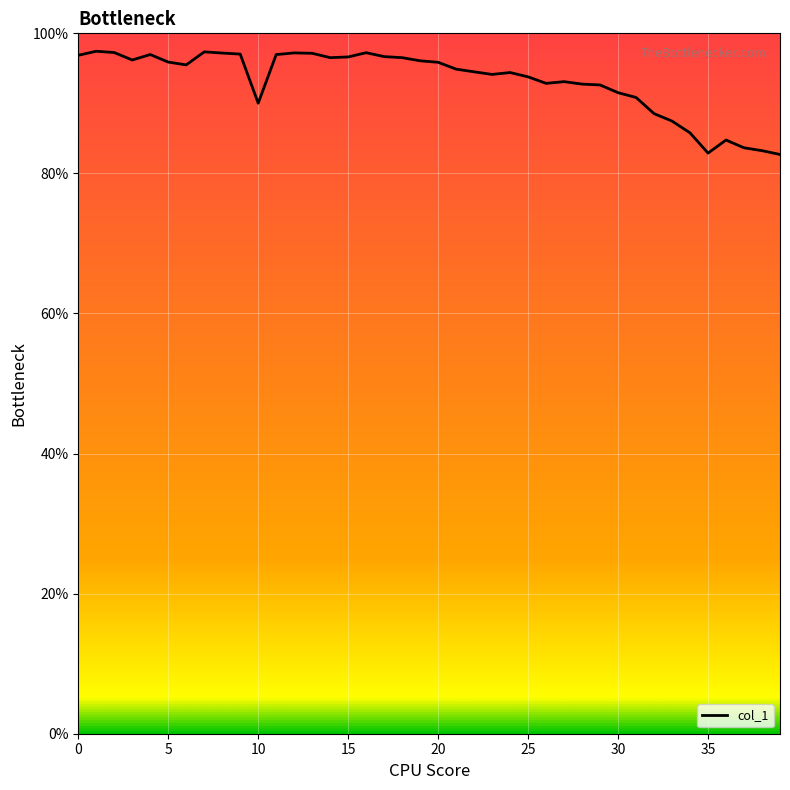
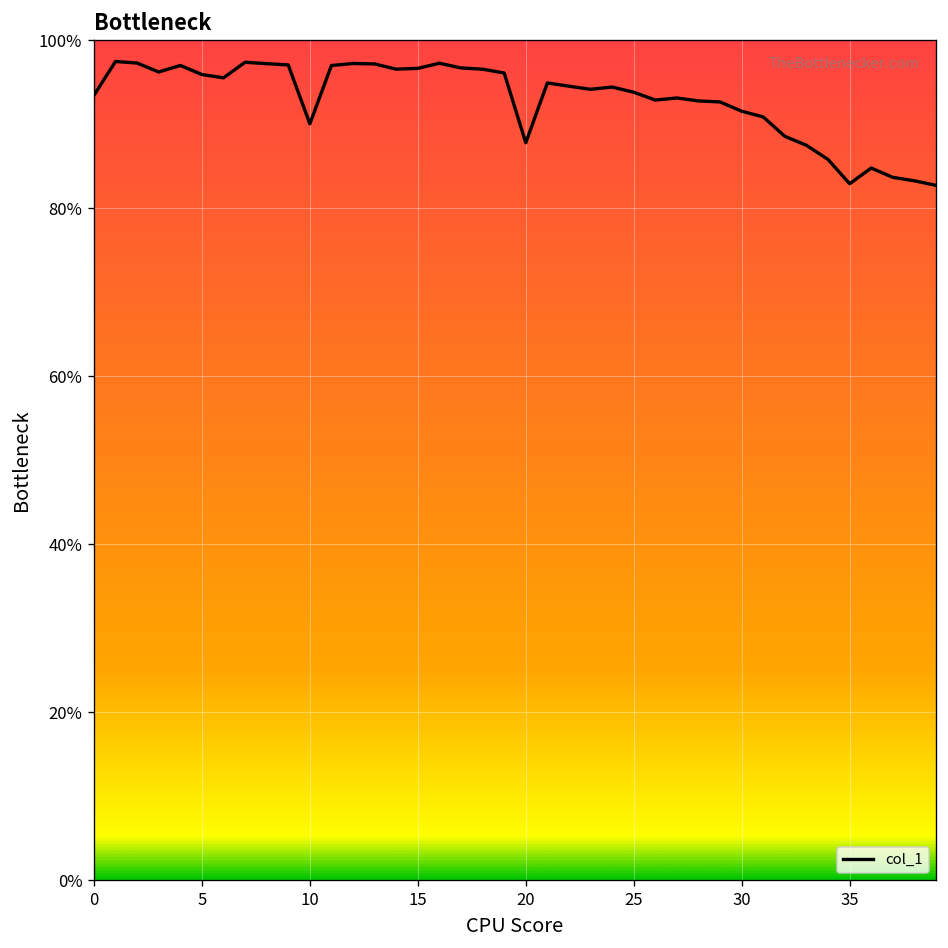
0: 97% -> 93%
20: 96% -> 88%
